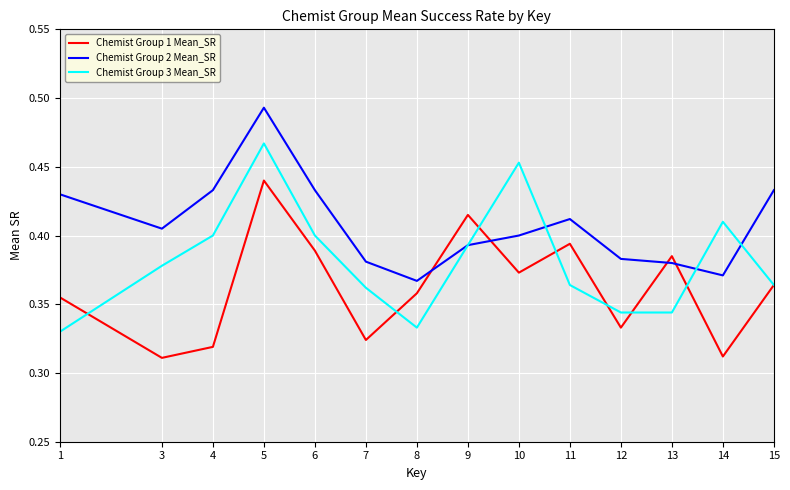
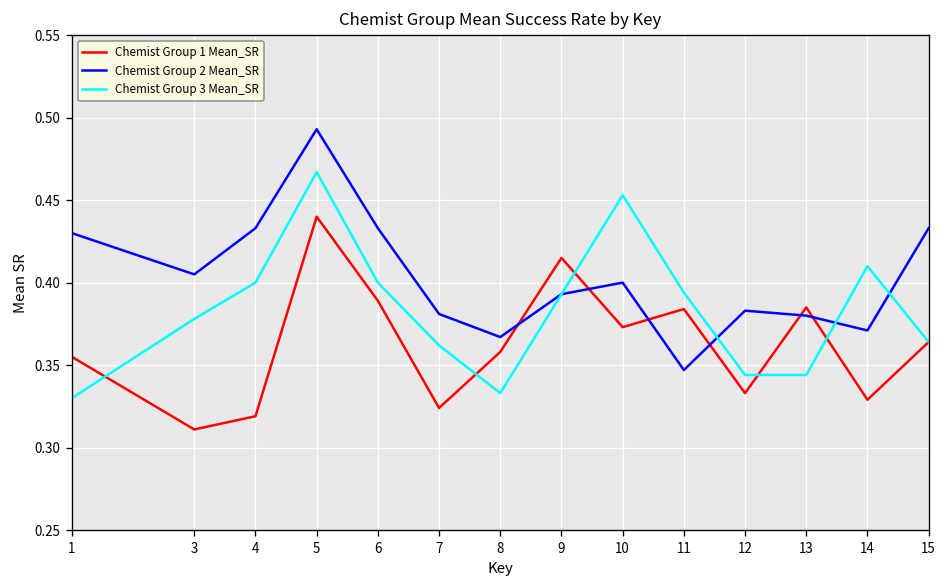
Chemist Group 1 Mean_SR, 11: 0.394 -> 0.384
Chemist Group 2 Mean_SR, 11: 0.412 -> 0.347
Chemist Group 3 Mean_SR, 11: 0.364 -> 0.394
Chemist Group 1 Mean_SR, 14: 0.312 -> 0.329
